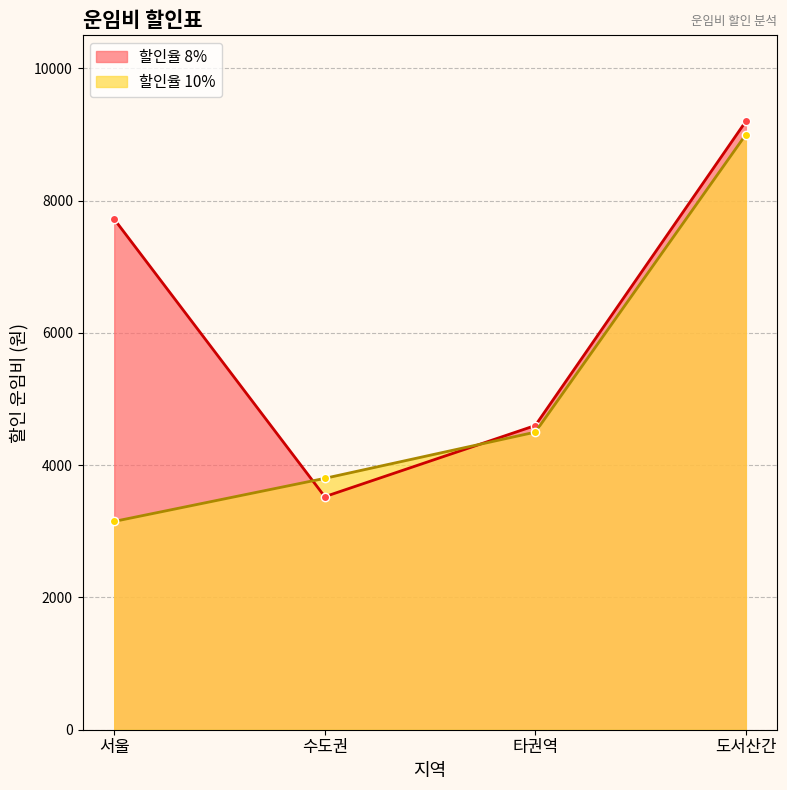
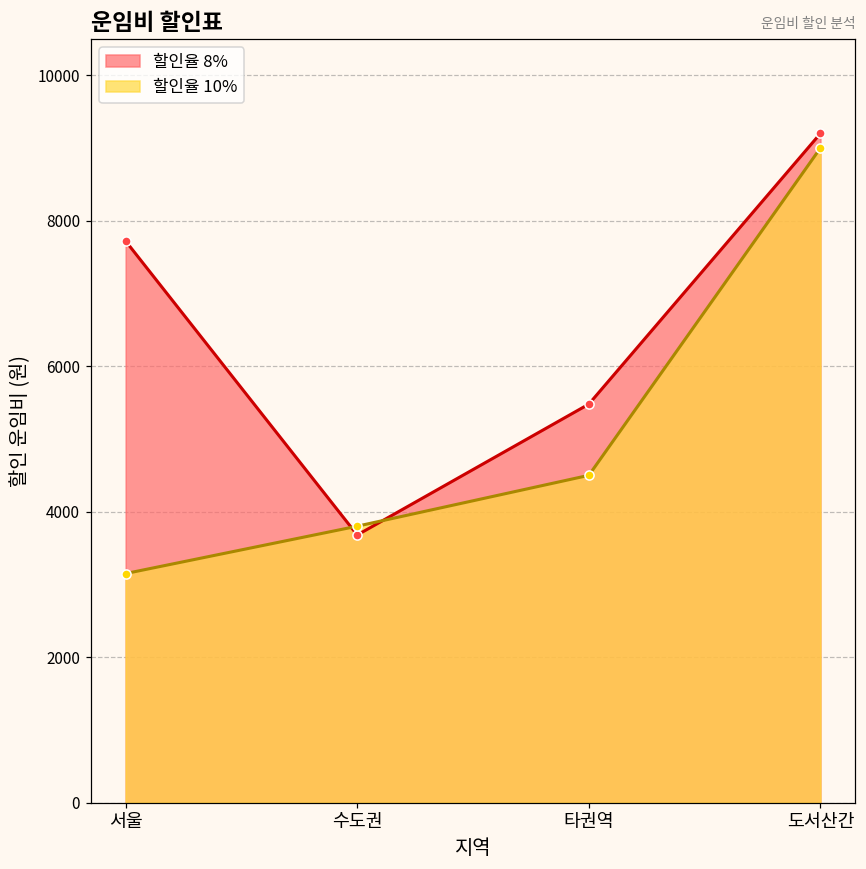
할인율 8%, 수도권: 3500 -> 3700
할인율 8%, 타권역: 4600 -> 5500
